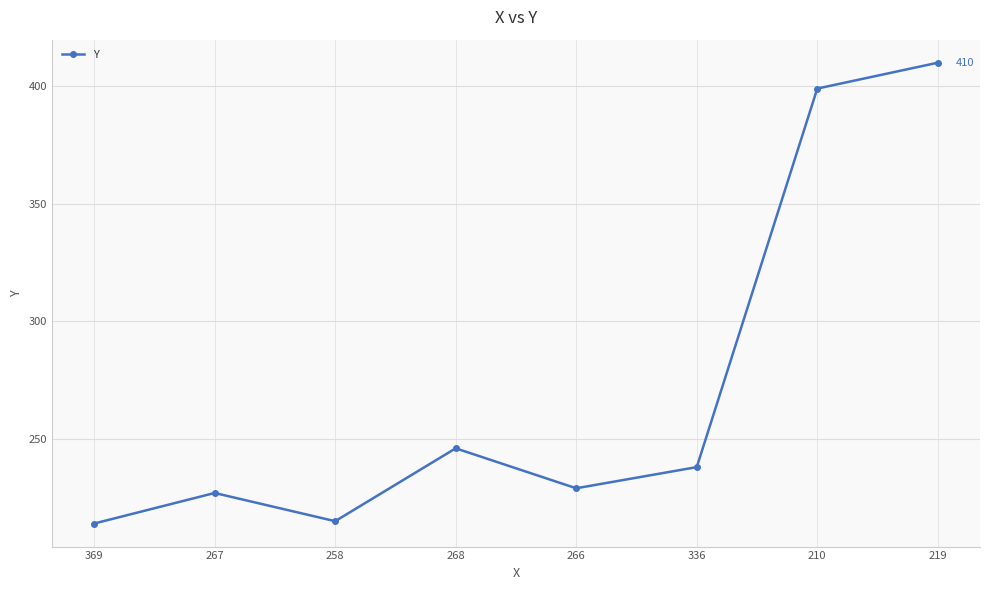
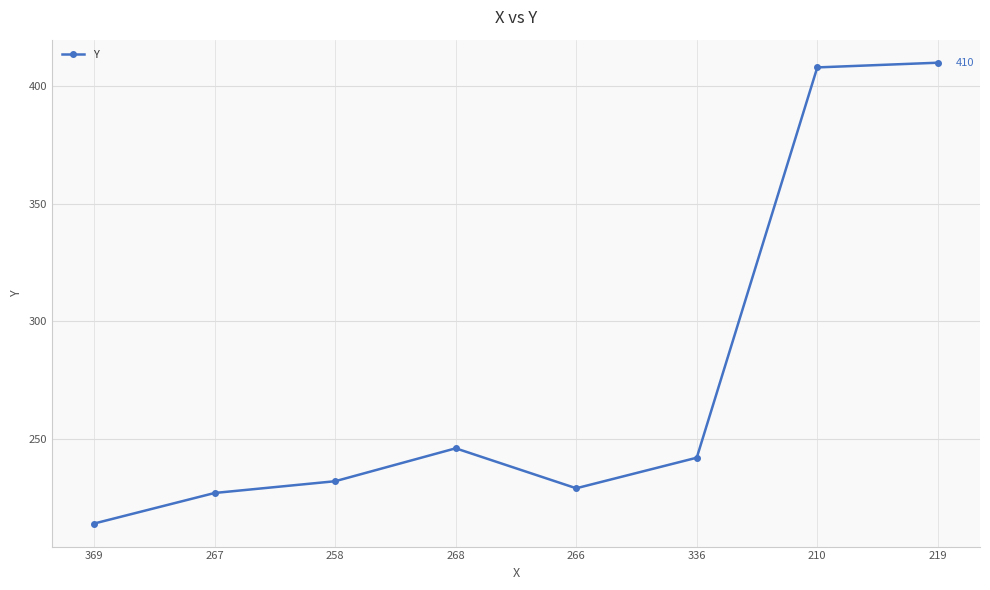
258: 215 -> 232
336: 238 -> 242
210: 399 -> 408
